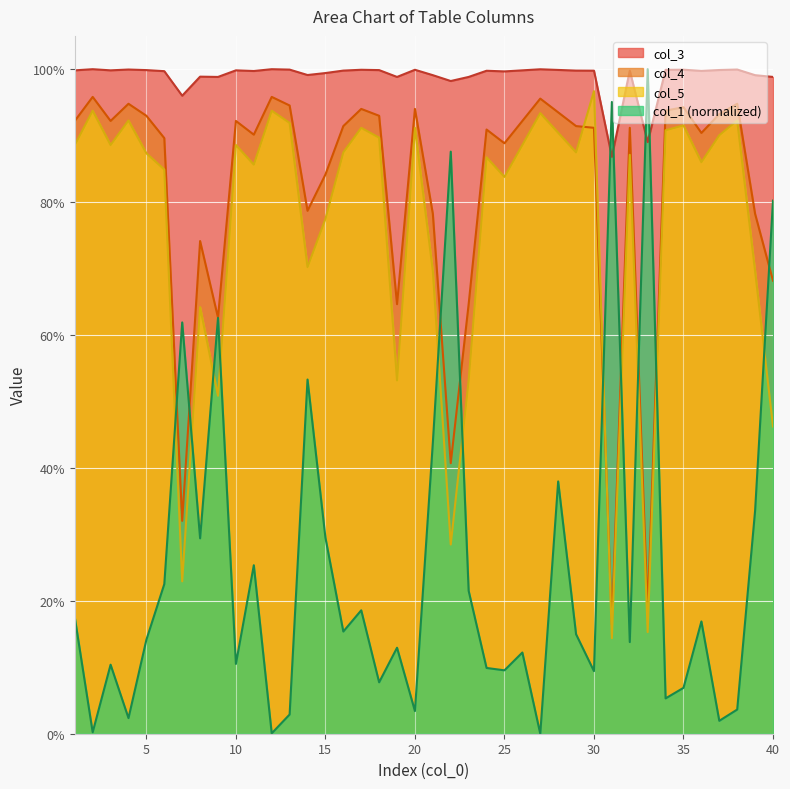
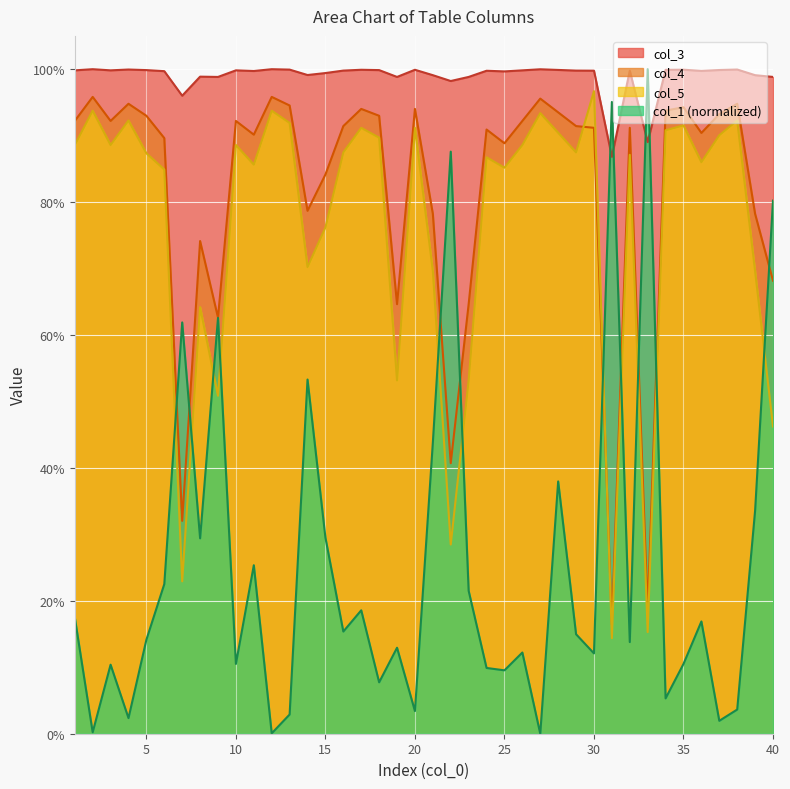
col_5, 15: 77% -> 76%
col_5, 25: 84% -> 85%
col_1 (normalized), 30: 9% -> 12%
col_1 (normalized), 35: 7% -> 11%
